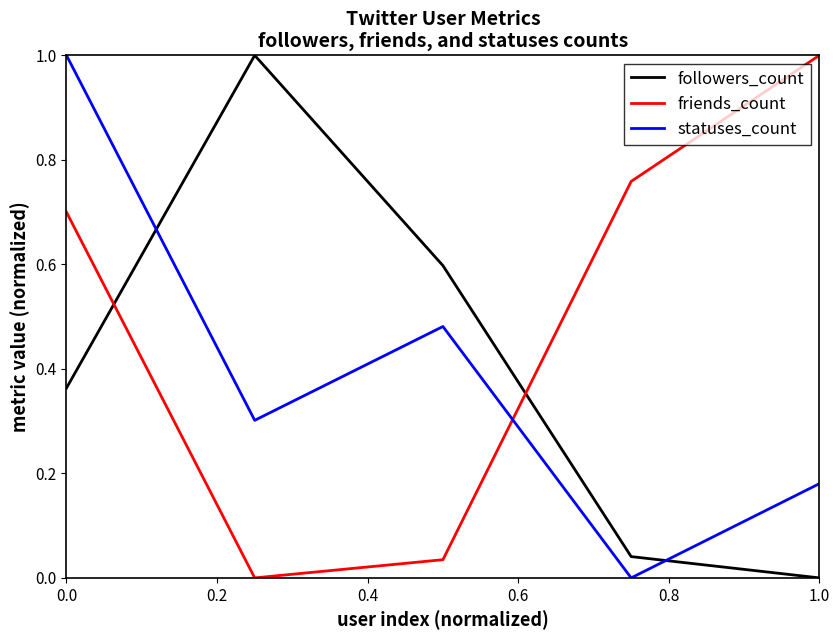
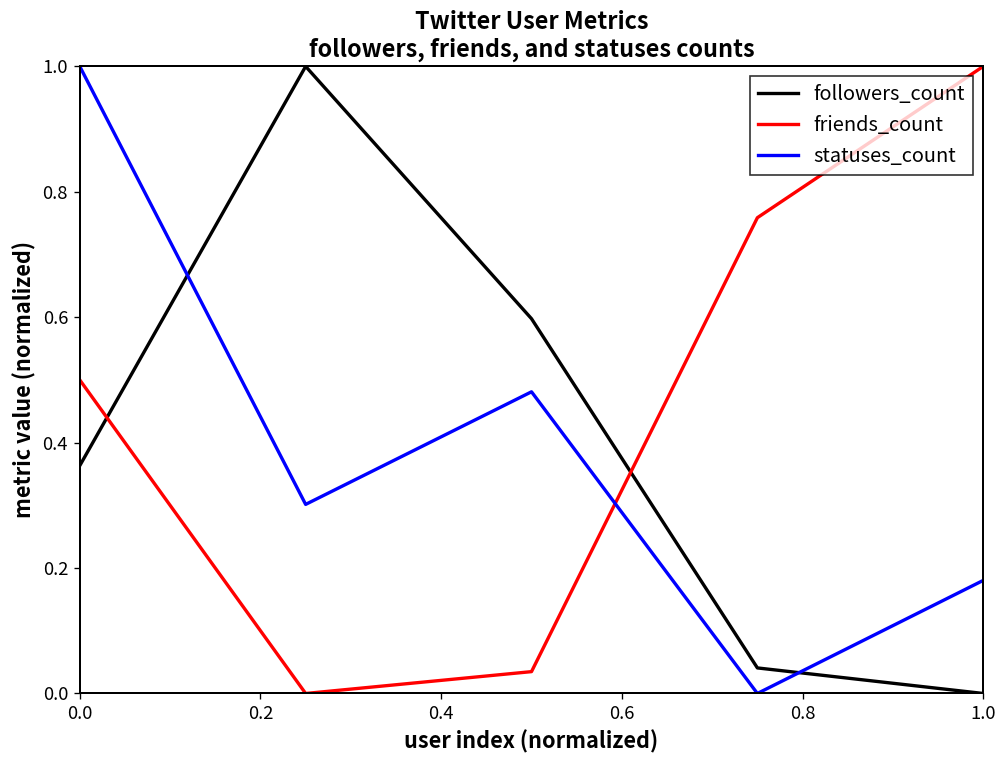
friends_count, 0.0: 0.70 -> 0.50
